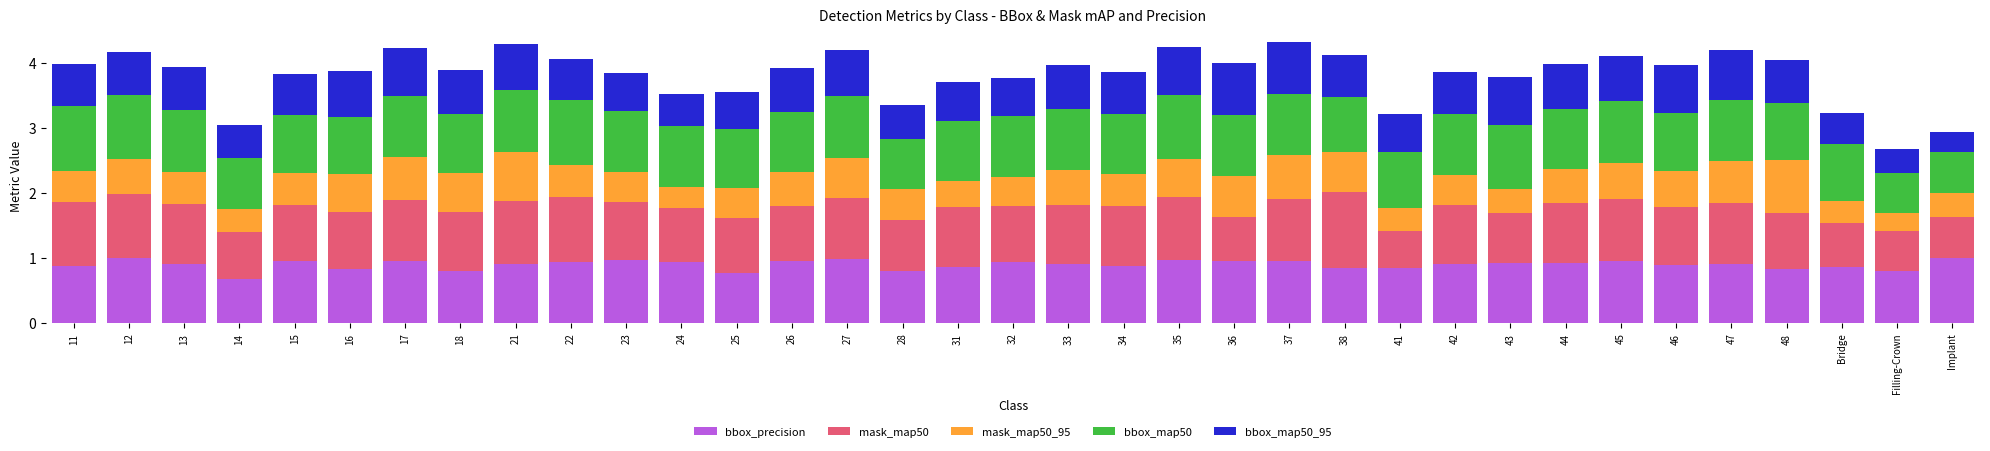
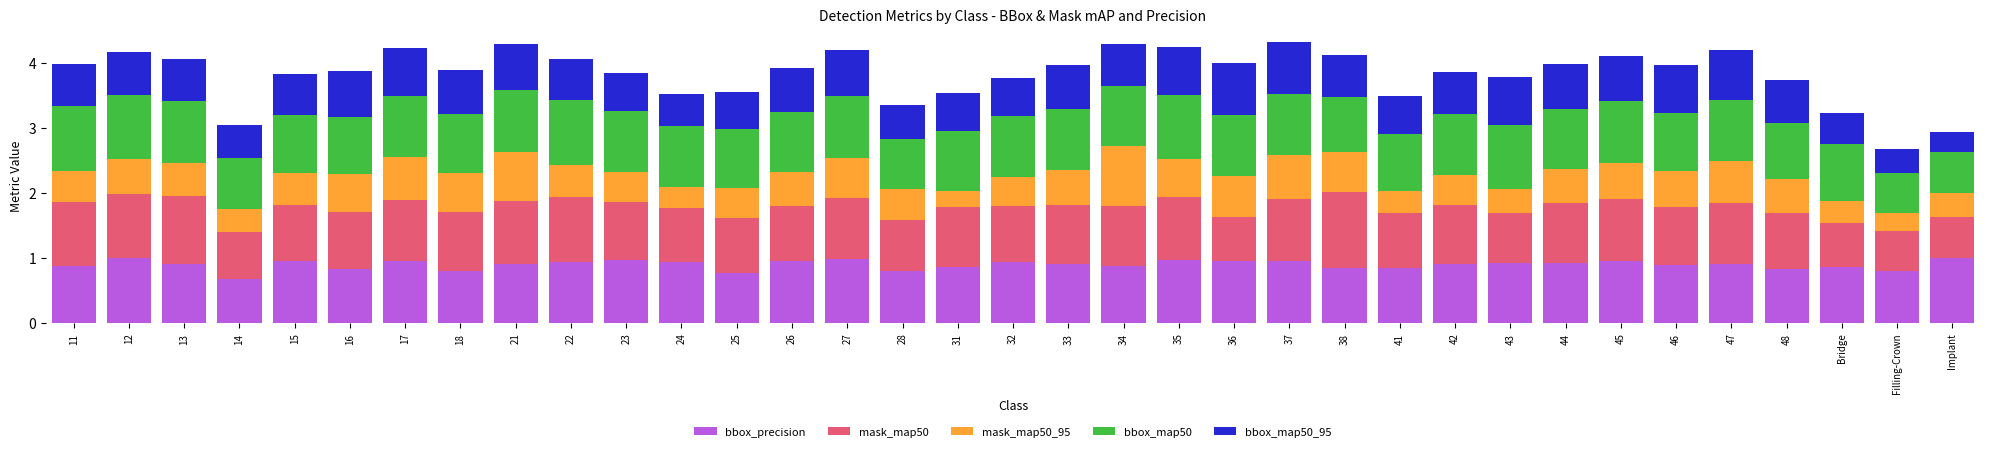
mask_map50, 13: 0.9 -> 1.0
mask_map50_95, 31: 0.4 -> 0.2
mask_map50_95, 34: 0.5 -> 0.9
mask_map50, 41: 0.6 -> 0.8
mask_map50_95, 48: 0.8 -> 0.5
